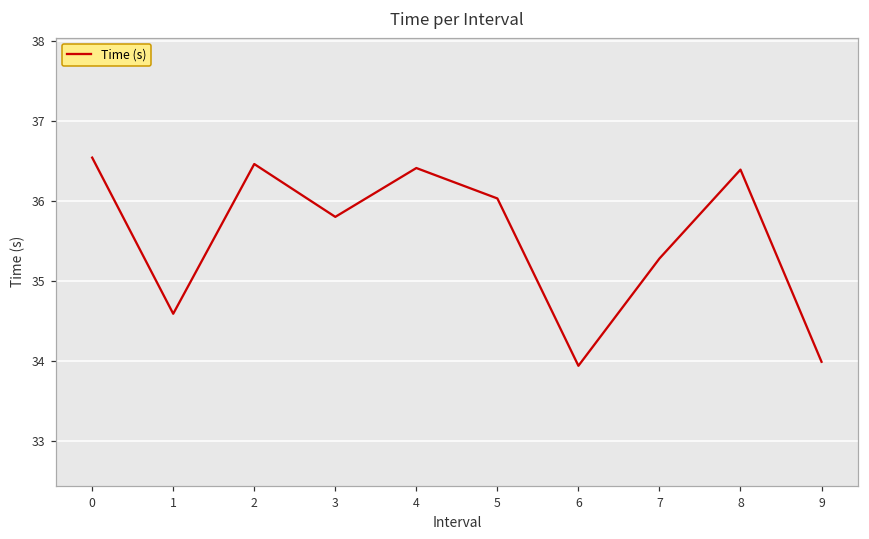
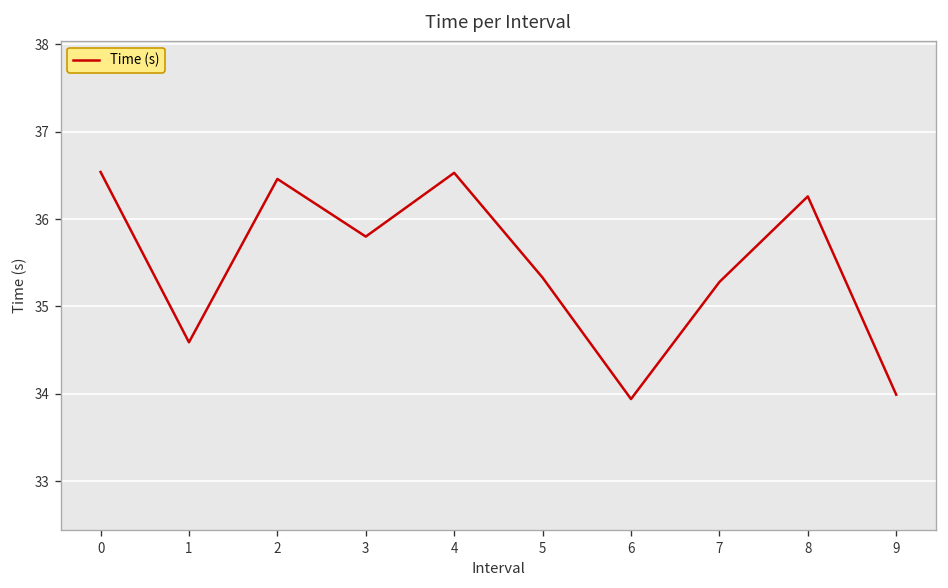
4: 36.4 -> 36.5
5: 36.0 -> 35.3
8: 36.4 -> 36.3
